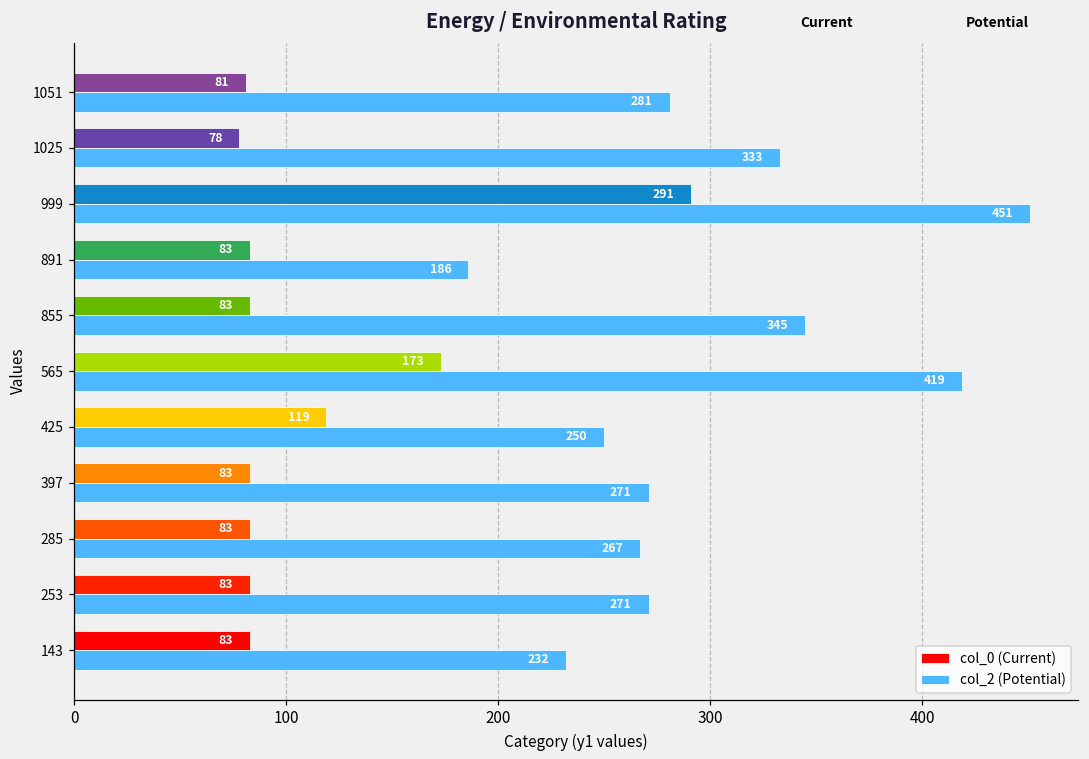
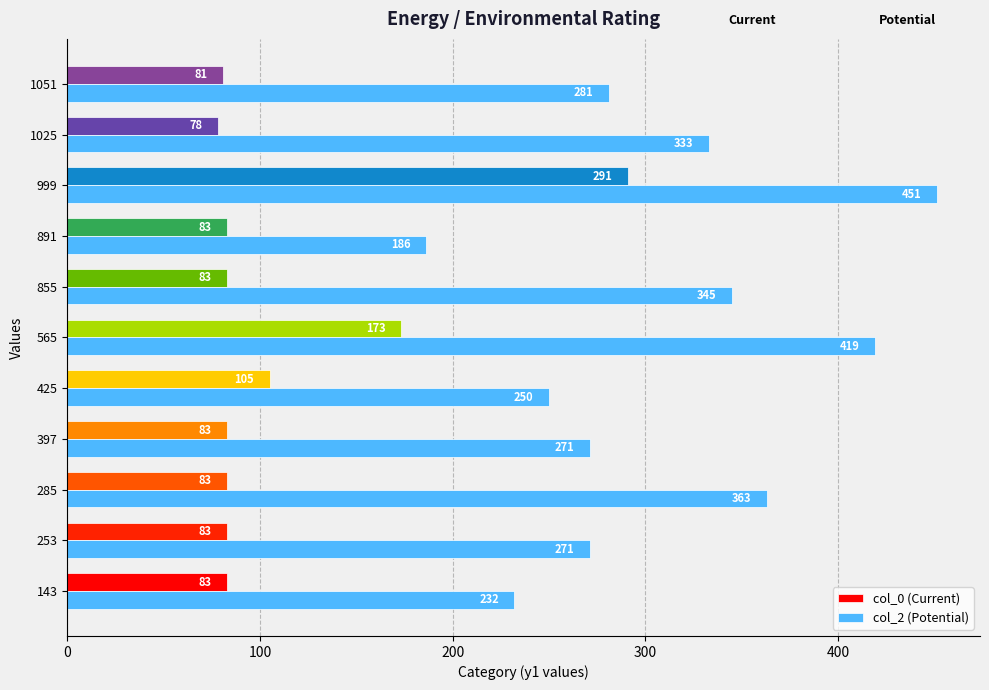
col_0 (Current), 425: 119 -> 105
col_2 (Potential), 285: 267 -> 363
